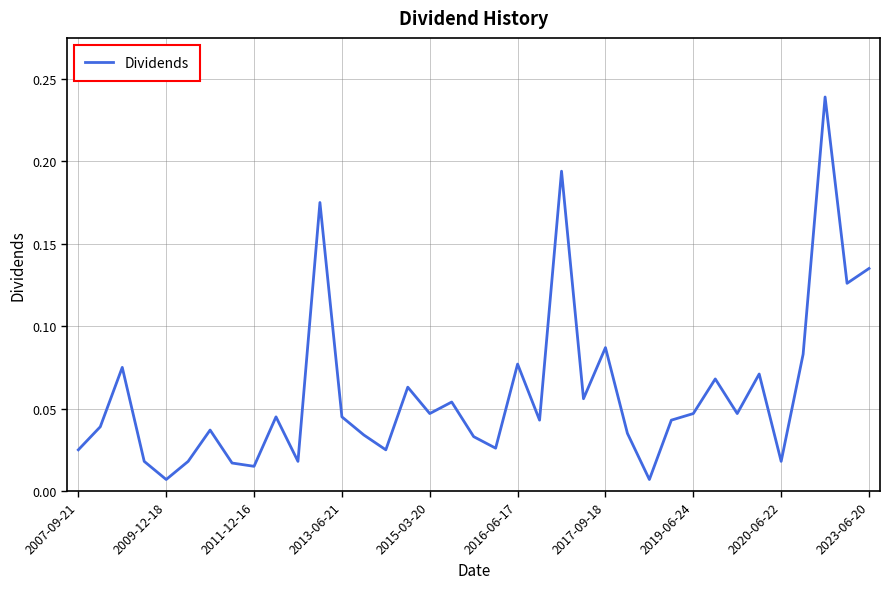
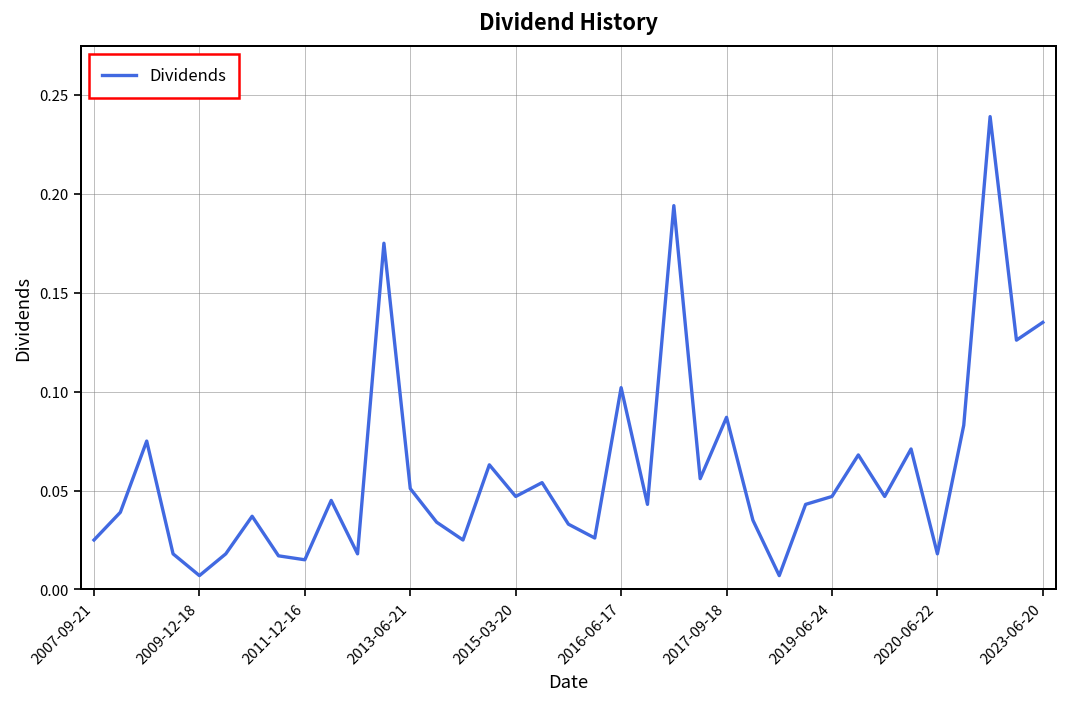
2013-06-21: 0.045 -> 0.051
2016-06-17: 0.077 -> 0.102
